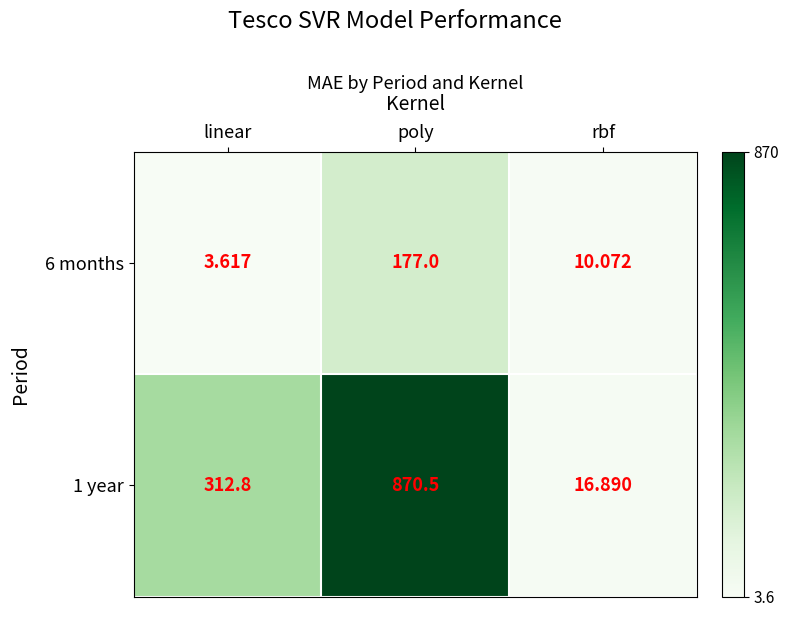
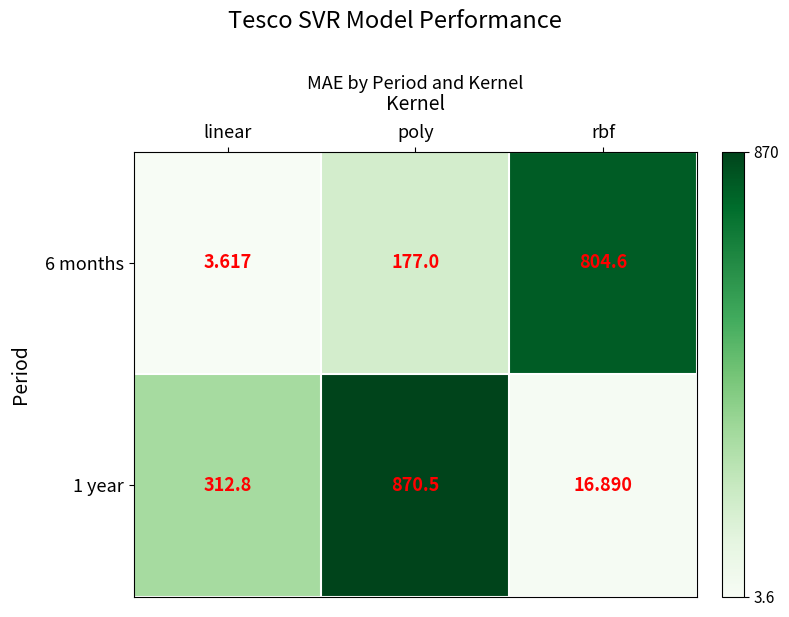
6 months, rbf: 10.072 -> 804.6
